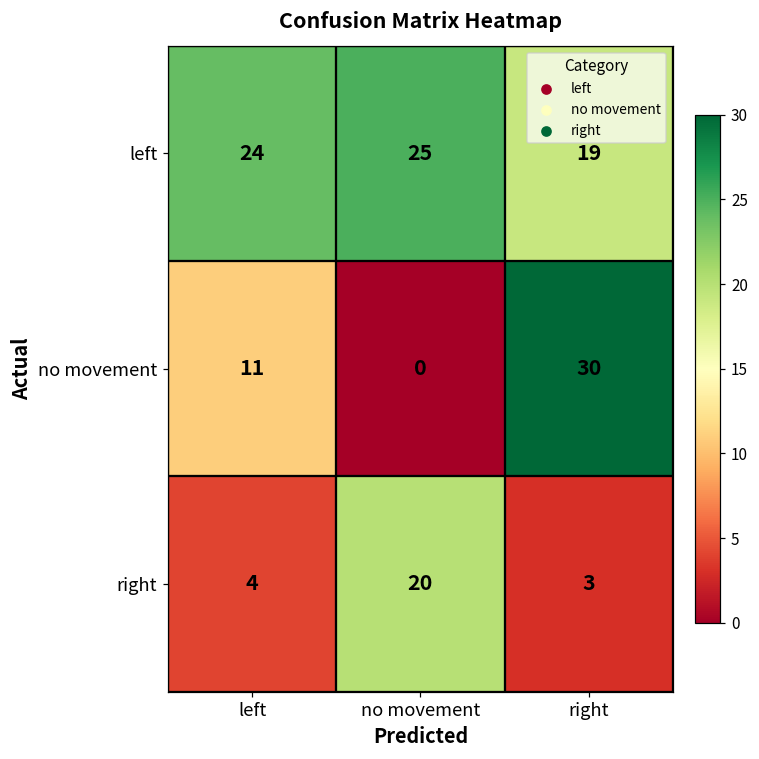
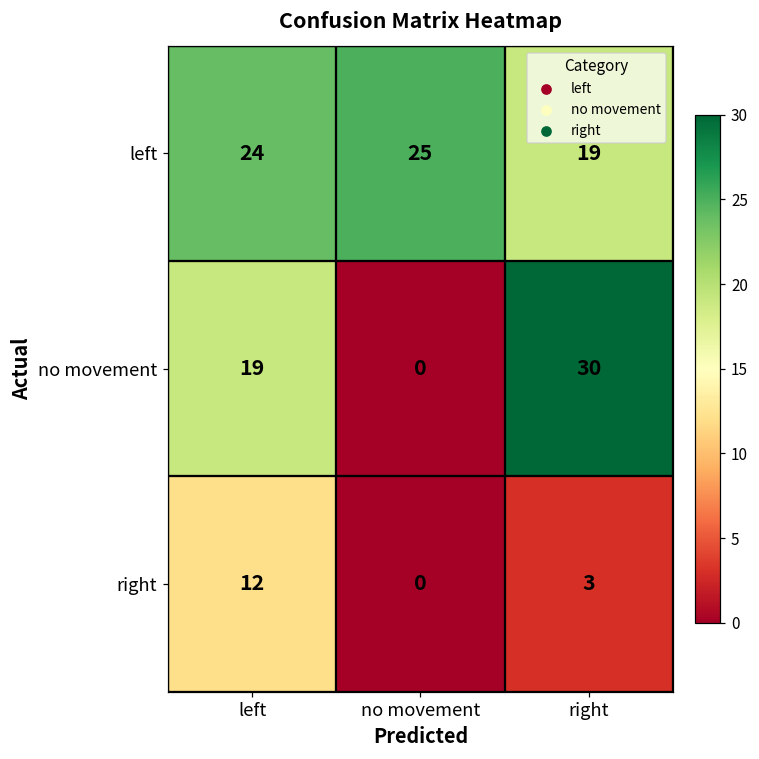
no movement, left: 11 -> 19
right, left: 4 -> 12
right, no movement: 20 -> 0
